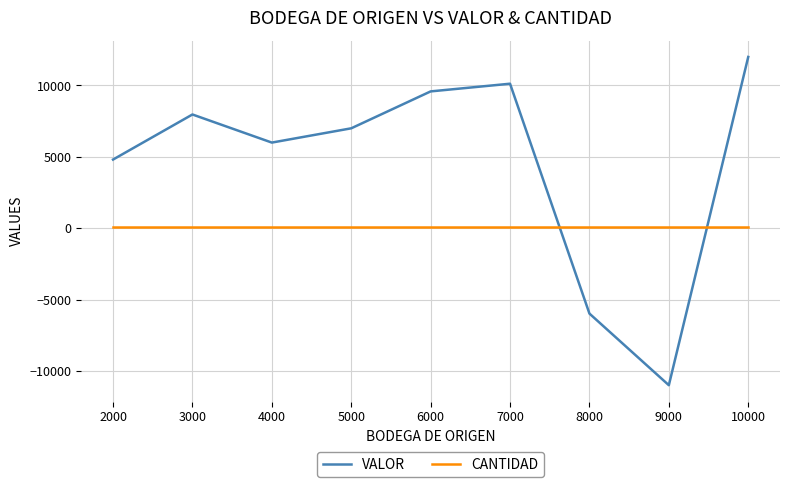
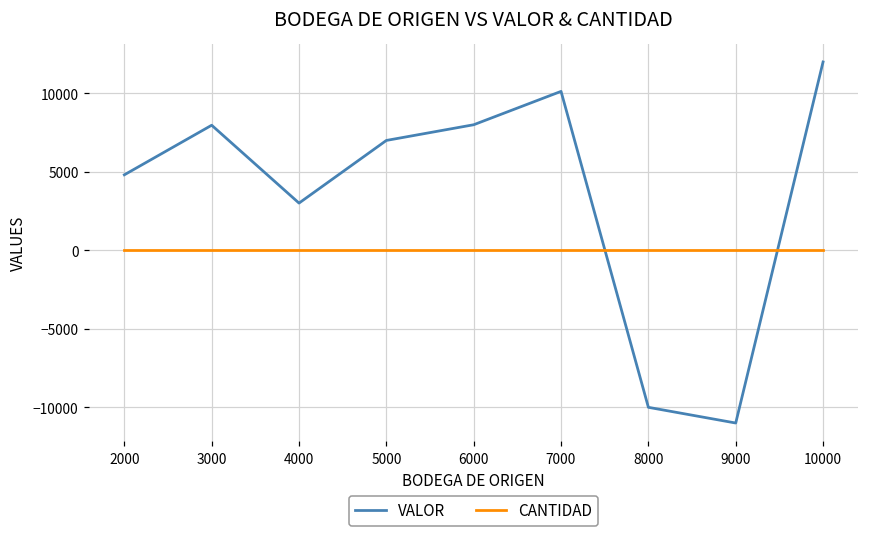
VALOR, 4000: 6000 -> 3000
VALOR, 6000: 9600 -> 8000
VALOR, 8000: -6000 -> -10000
